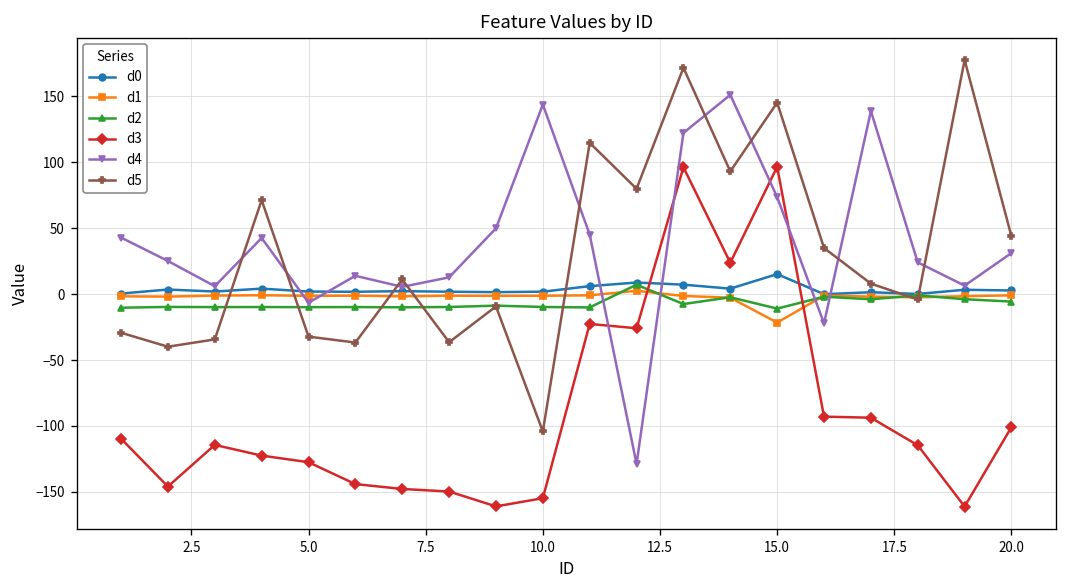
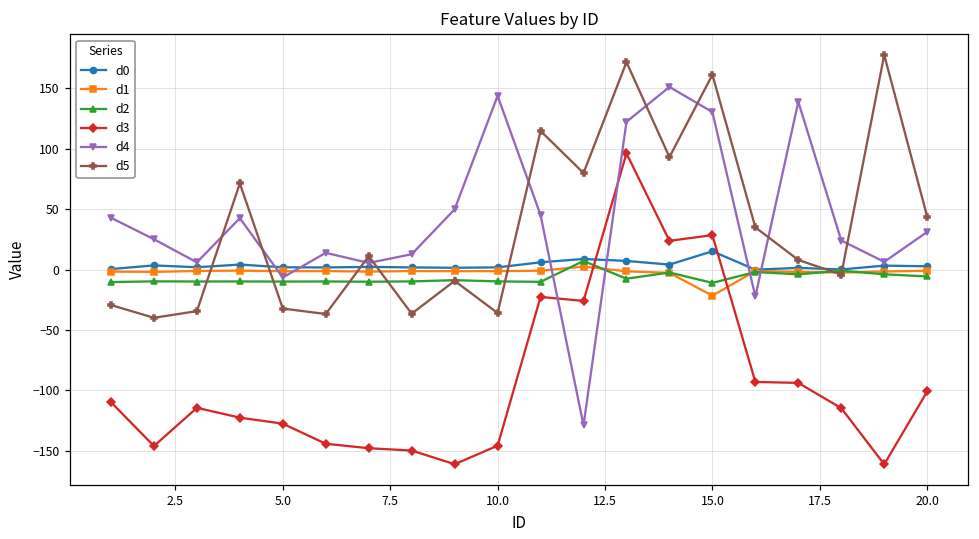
d3, 10.0: -155 -> -146
d5, 10.0: -104 -> -36
d3, 15.0: 96 -> 28
d4, 15.0: 73 -> 130
d5, 15.0: 145 -> 161
